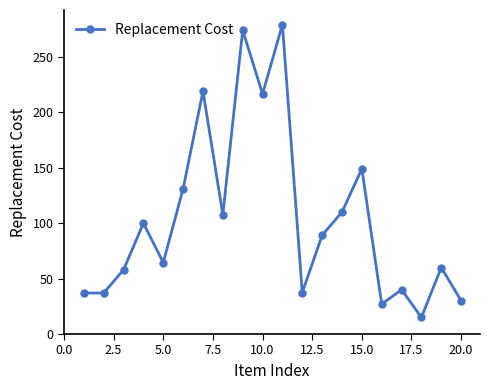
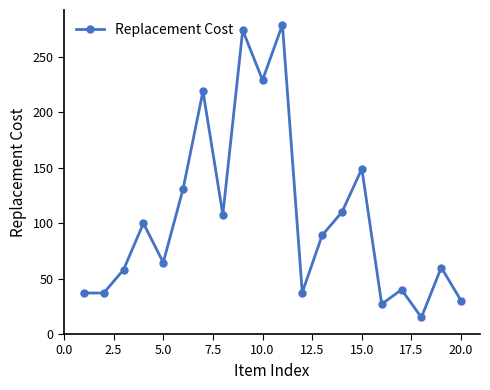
10.0: 217 -> 229
